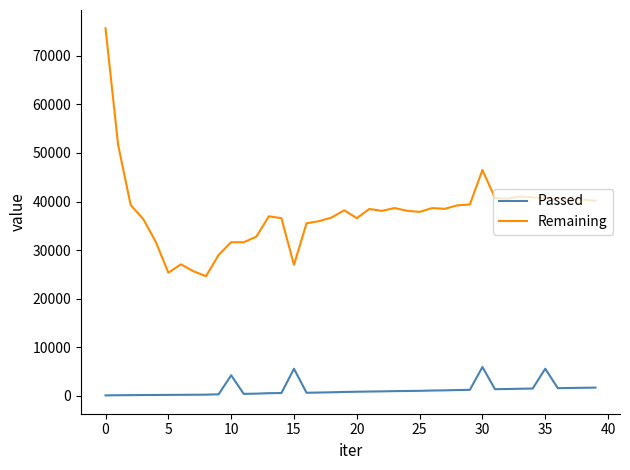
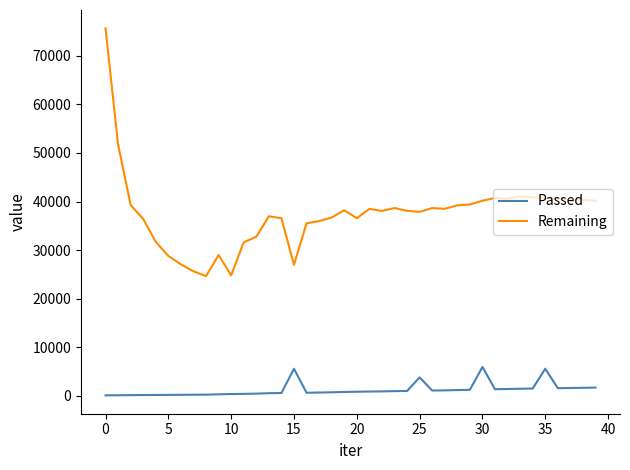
Remaining, 5: 25000 -> 29000
Passed, 10: 4000 -> 0
Remaining, 10: 32000 -> 25000
Passed, 25: 1000 -> 4000
Remaining, 30: 46000 -> 40000
